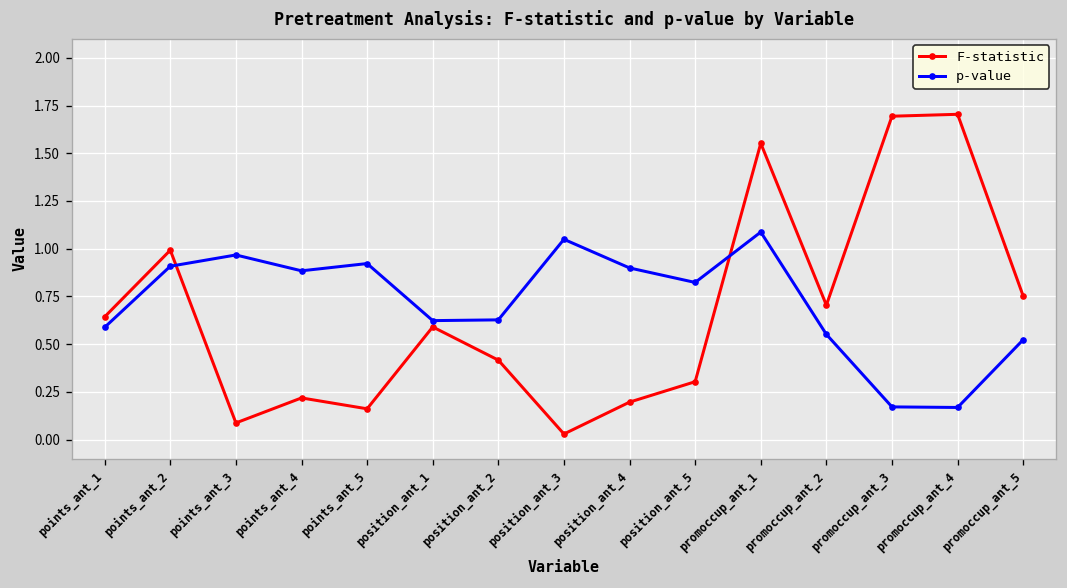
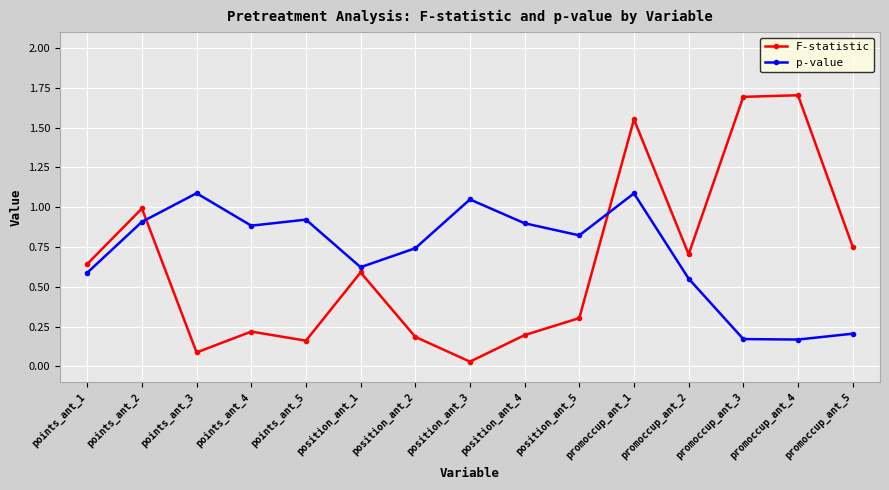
p-value, points_ant_3: 0.97 -> 1.09
F-statistic, position_ant_2: 0.42 -> 0.19
p-value, position_ant_2: 0.63 -> 0.74
p-value, promoccup_ant_5: 0.52 -> 0.21
